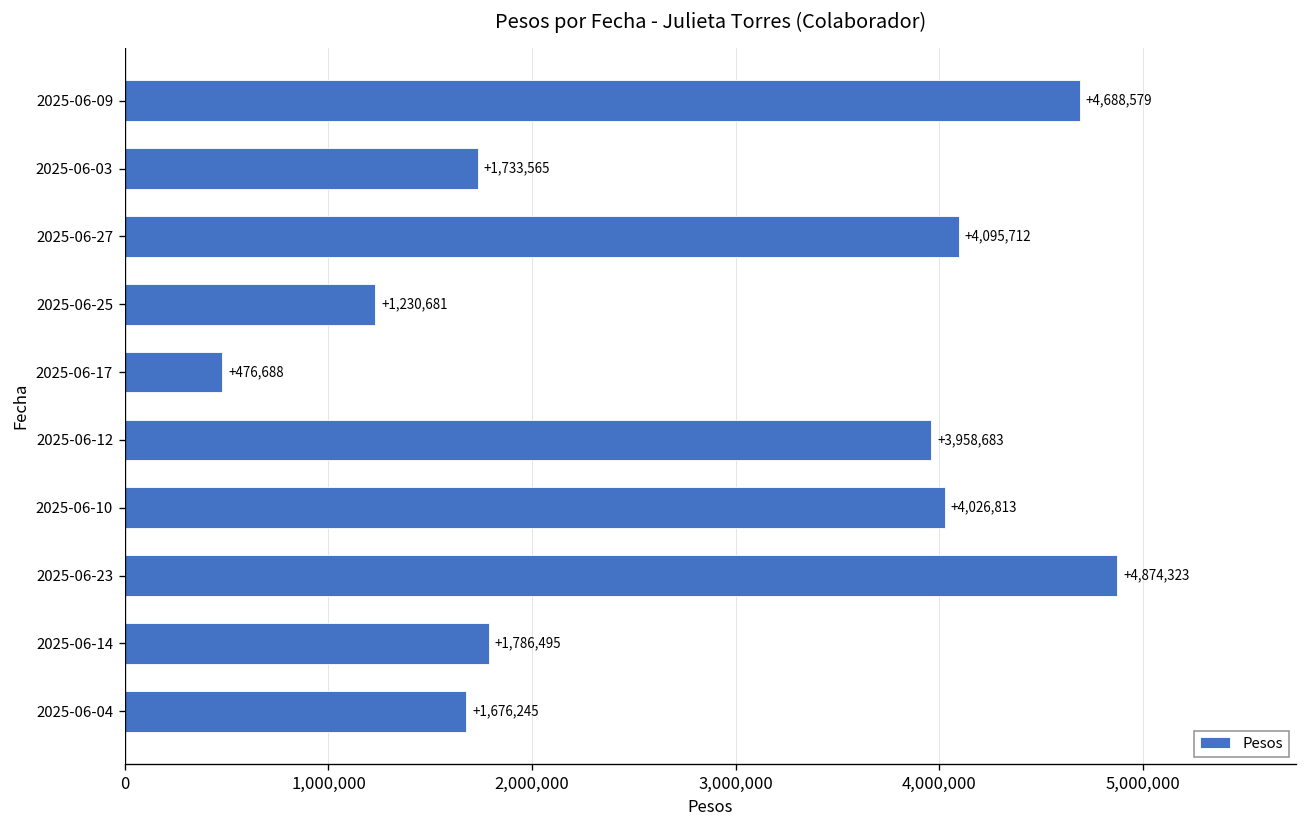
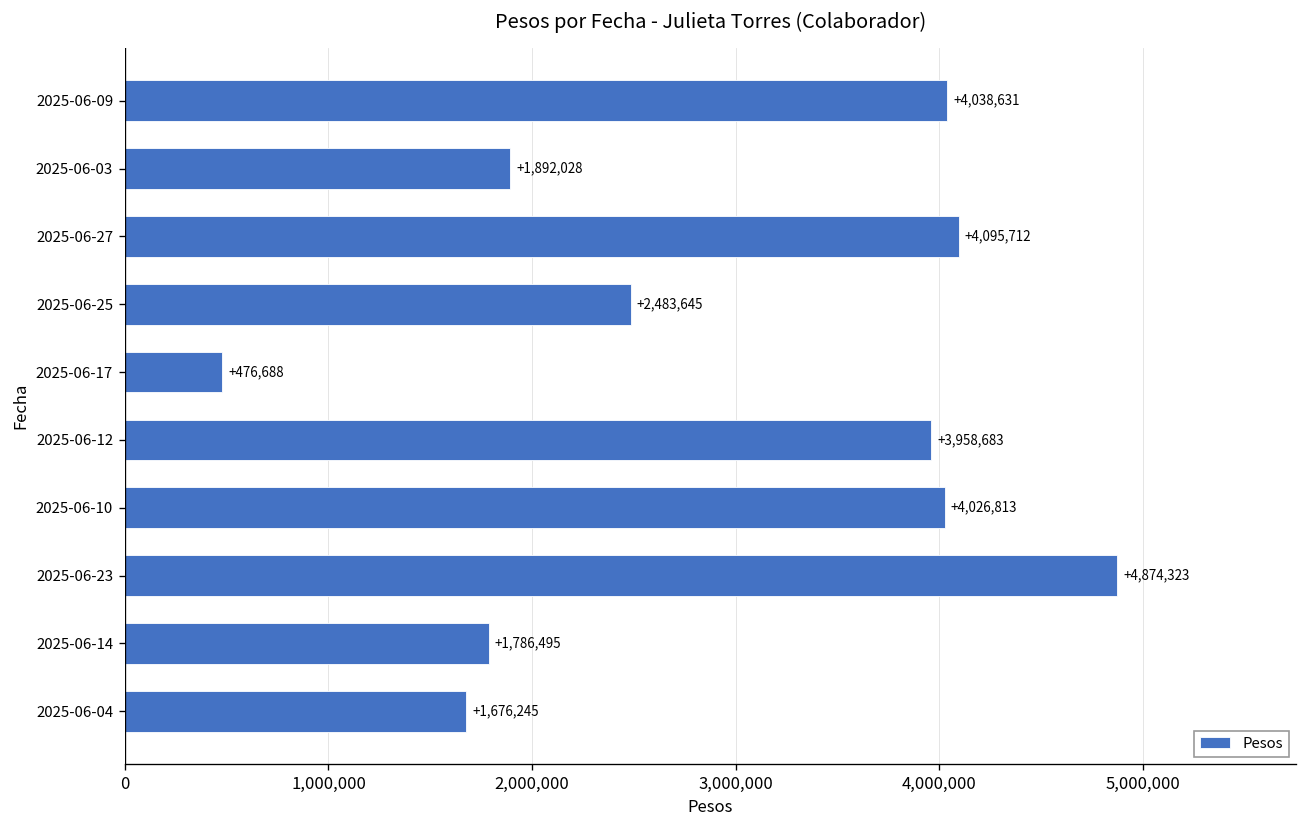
2025-06-09: +4,688,579 -> +4,038,631
2025-06-03: +1,733,565 -> +1,892,028
2025-06-25: +1,230,681 -> +2,483,645
